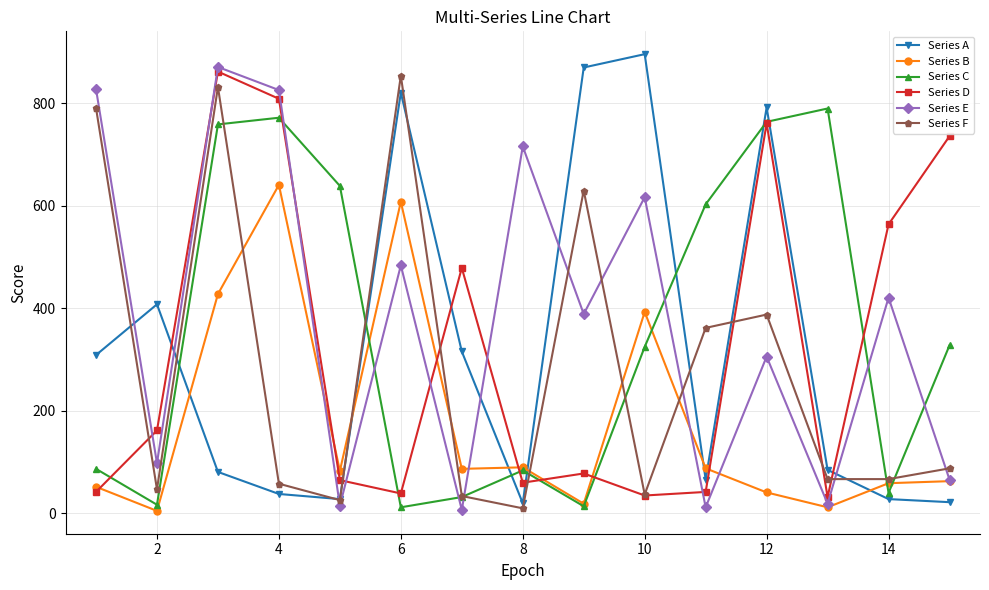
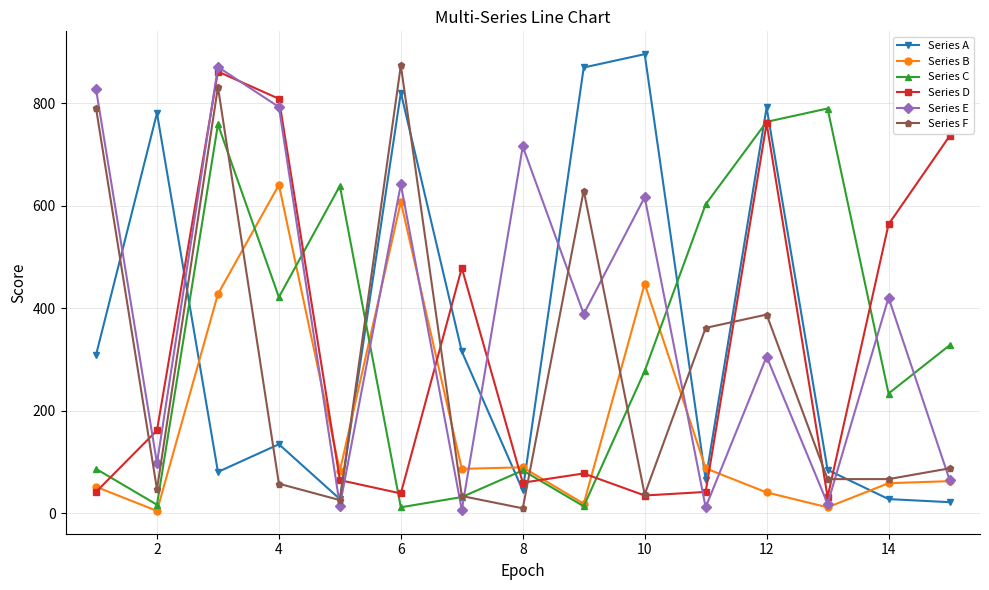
Series A, 2: 410 -> 780
Series A, 4: 40 -> 140
Series C, 4: 770 -> 420
Series E, 4: 830 -> 790
Series E, 6: 480 -> 640
Series F, 6: 850 -> 870
Series A, 8: 20 -> 50
Series B, 10: 390 -> 450
Series C, 10: 330 -> 280
Series C, 14: 40 -> 230
